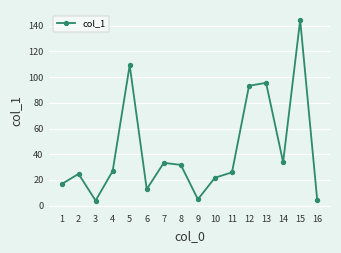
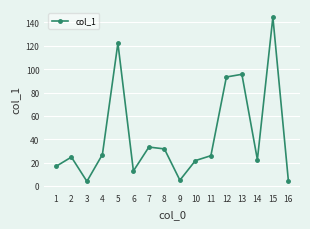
5: 109 -> 122
14: 34 -> 23
